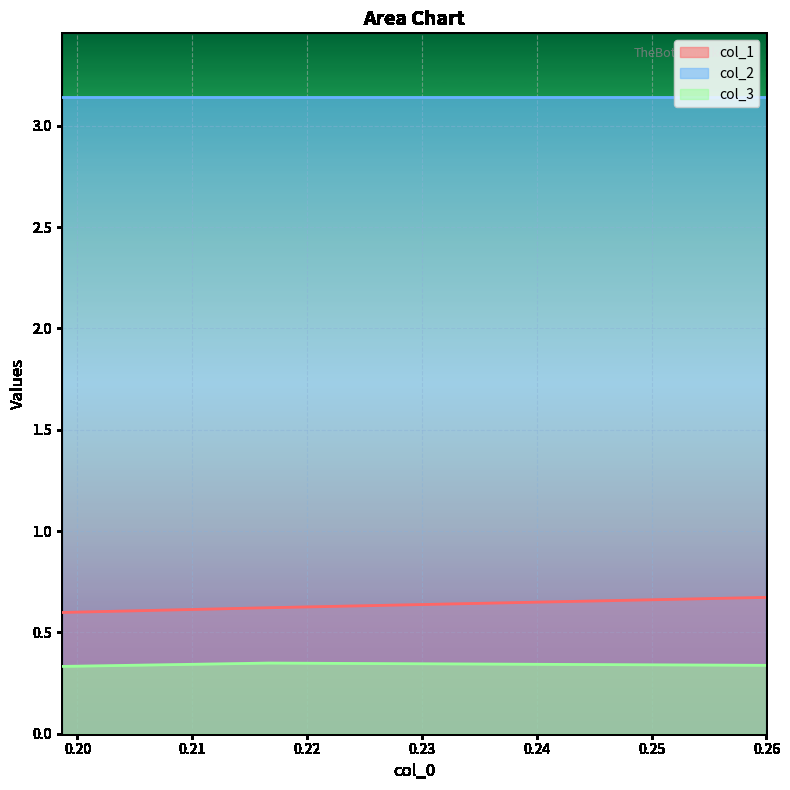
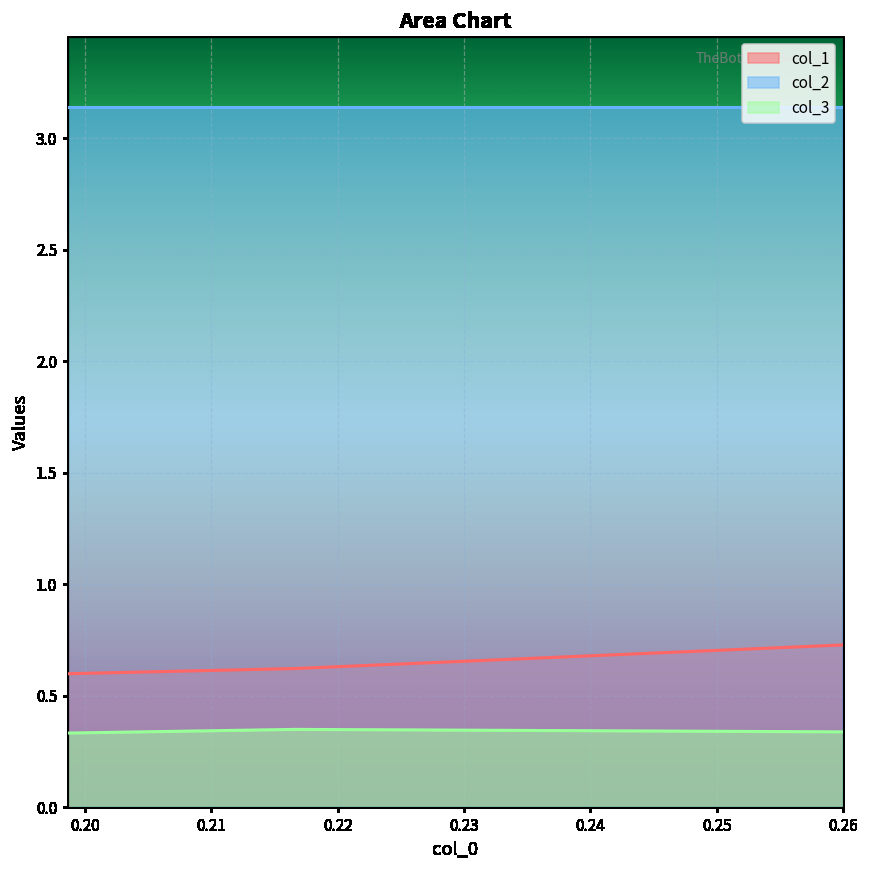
col_1, 0.26: 0.67 -> 0.73
